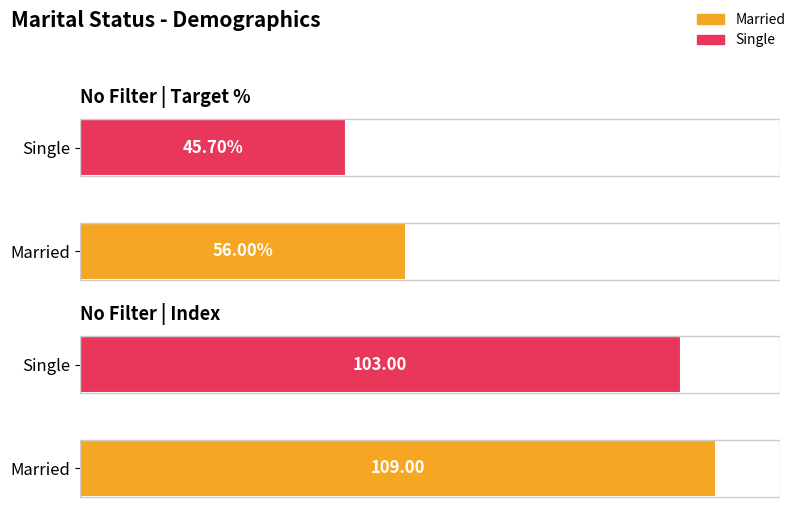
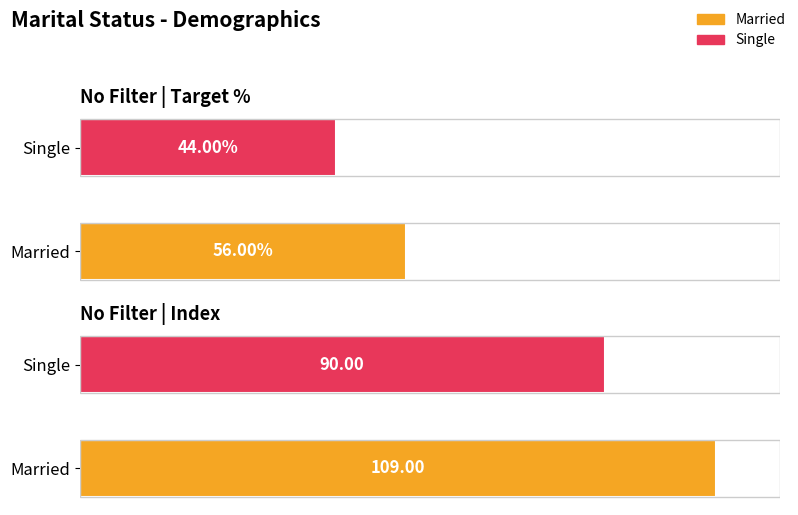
No Filter | Target %, Single: 45.70% -> 44.00%
No Filter | Index, Single: 103.00 -> 90.00
